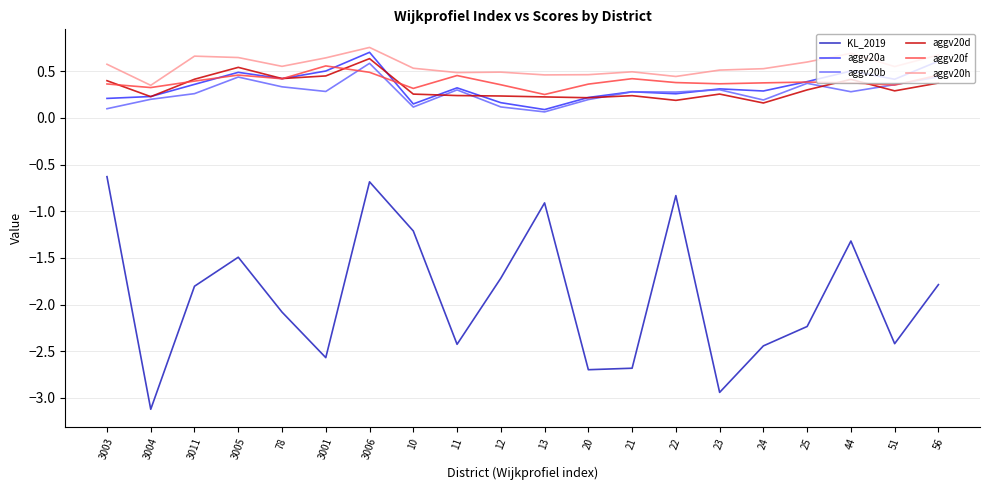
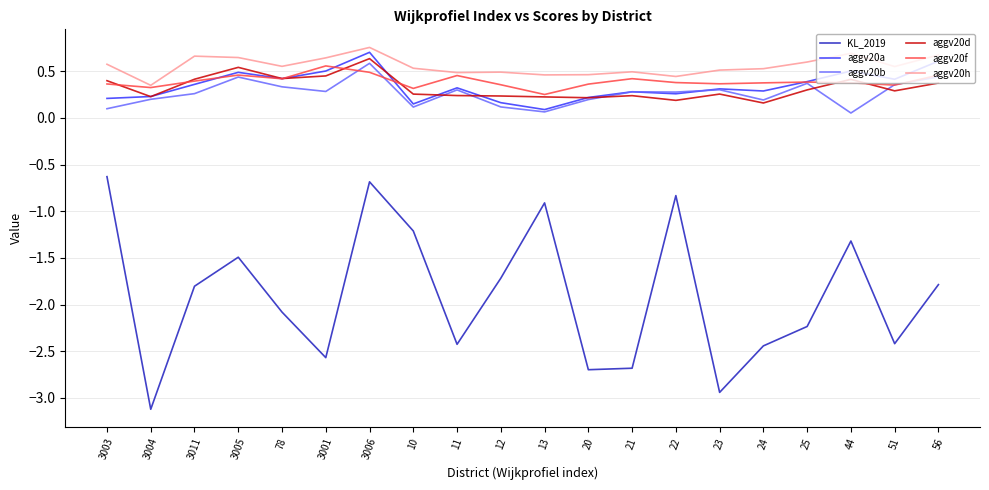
aggv20b, 44: 0.3 -> 0.1
